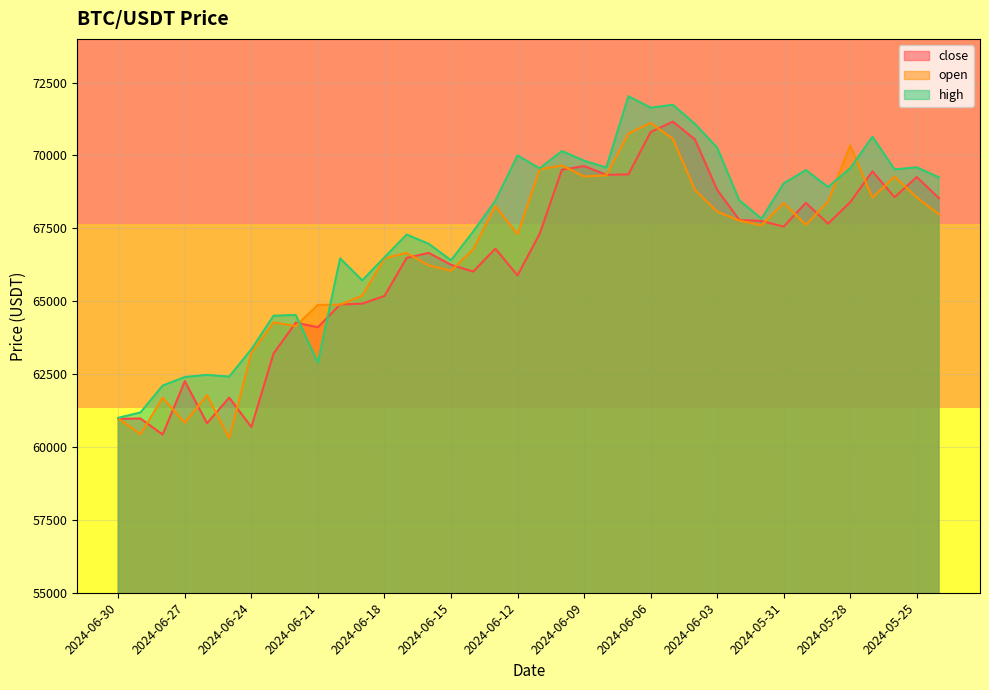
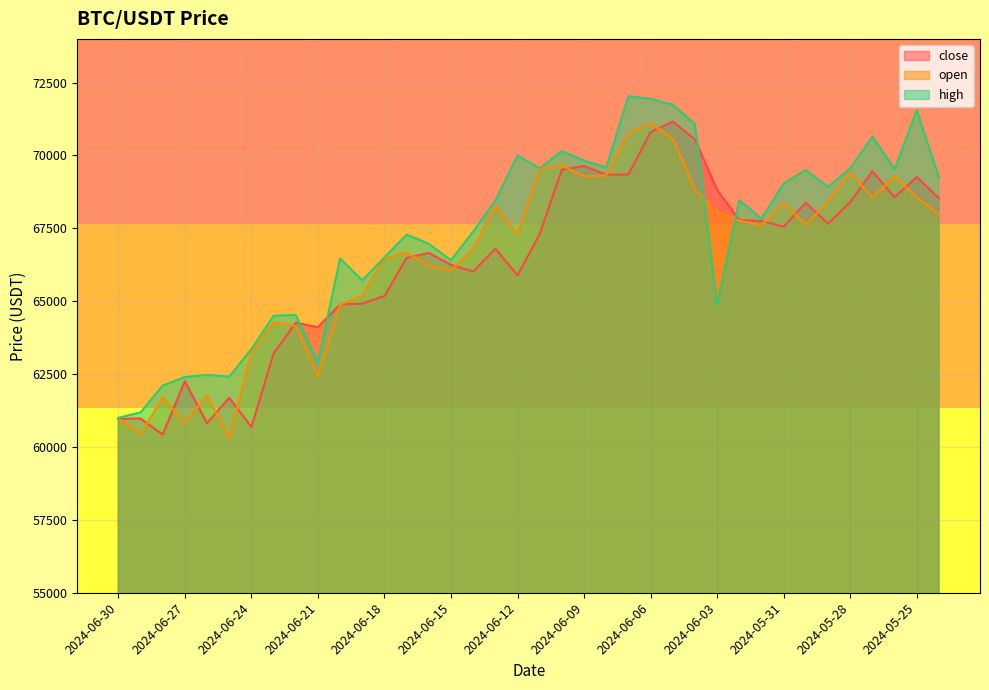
open, 2024-06-21: 64900 -> 62400
high, 2024-06-06: 71600 -> 71900
high, 2024-06-03: 70300 -> 64900
open, 2024-05-28: 70300 -> 69400
high, 2024-05-25: 69600 -> 71600
